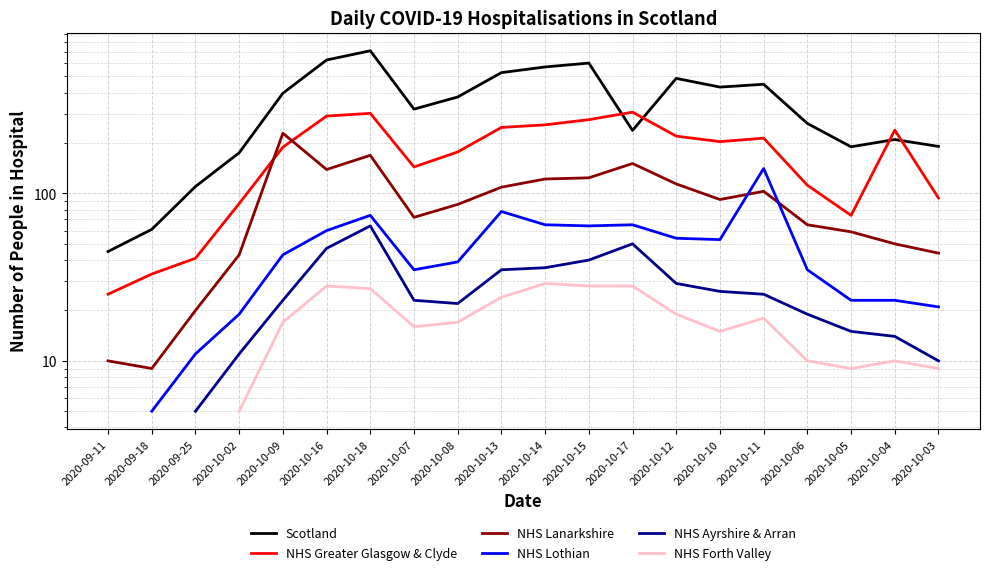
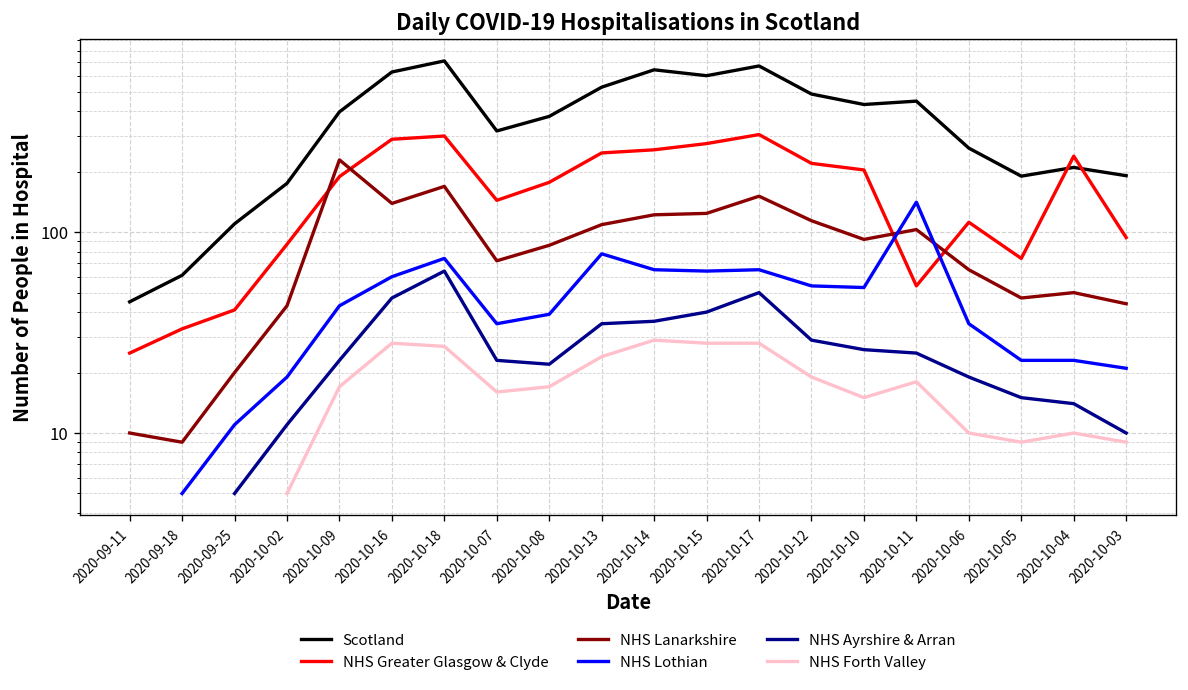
Scotland, 2020-10-14: 570 -> 640
Scotland, 2020-10-17: 240 -> 670
NHS Greater Glasgow & Clyde, 2020-10-11: 210 -> 54
NHS Lanarkshire, 2020-10-05: 59 -> 47
